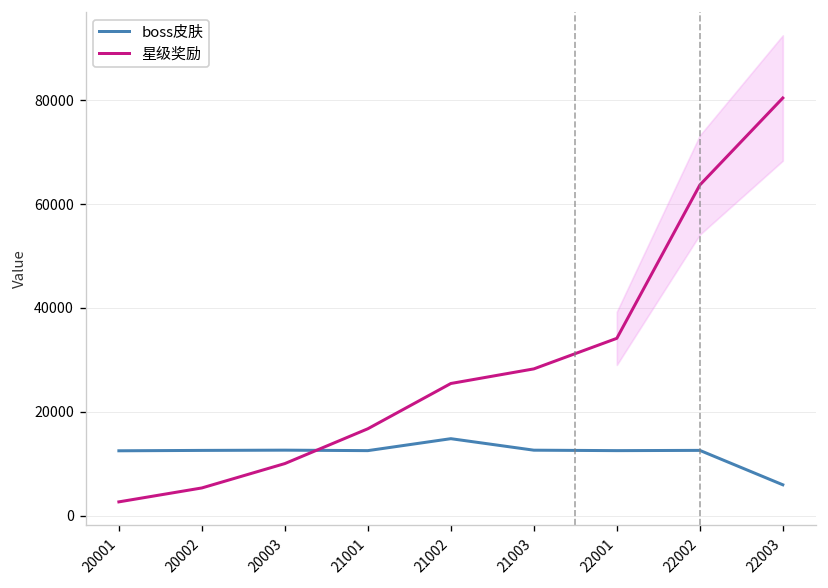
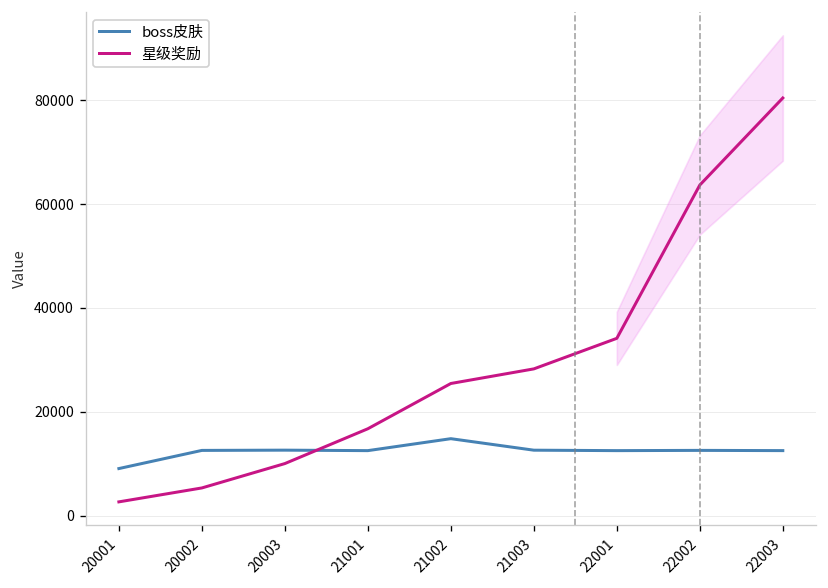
boss皮肤, 20001: 13000 -> 9000
boss皮肤, 22003: 6000 -> 13000
